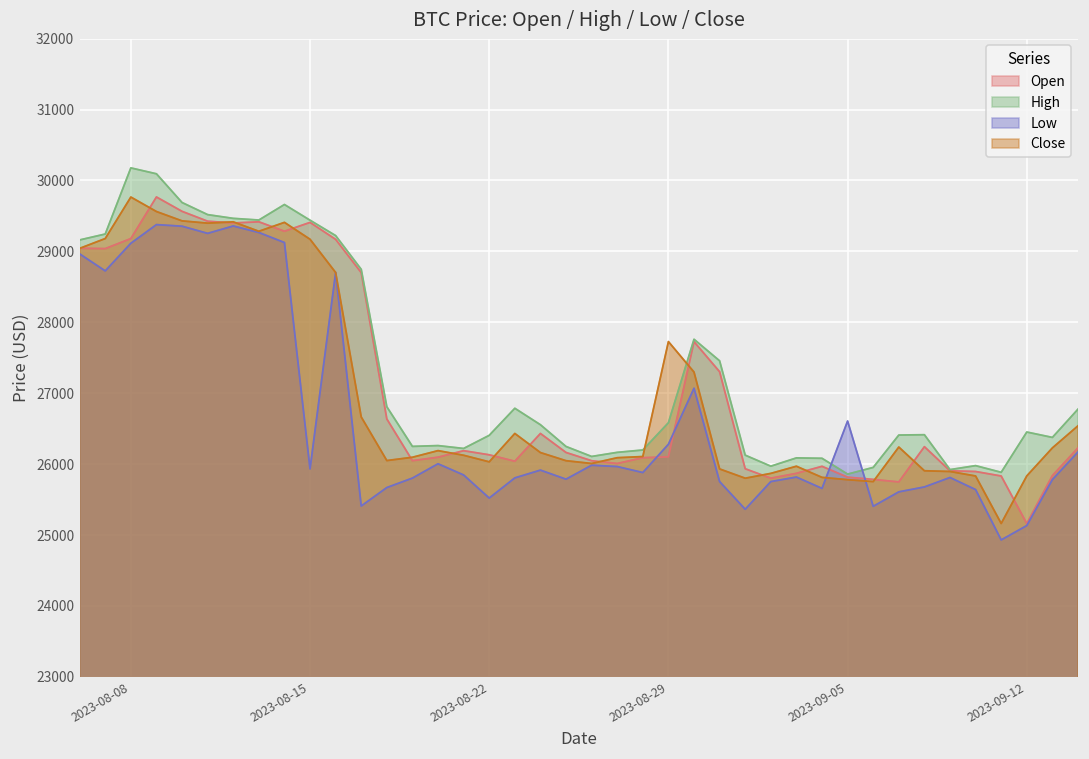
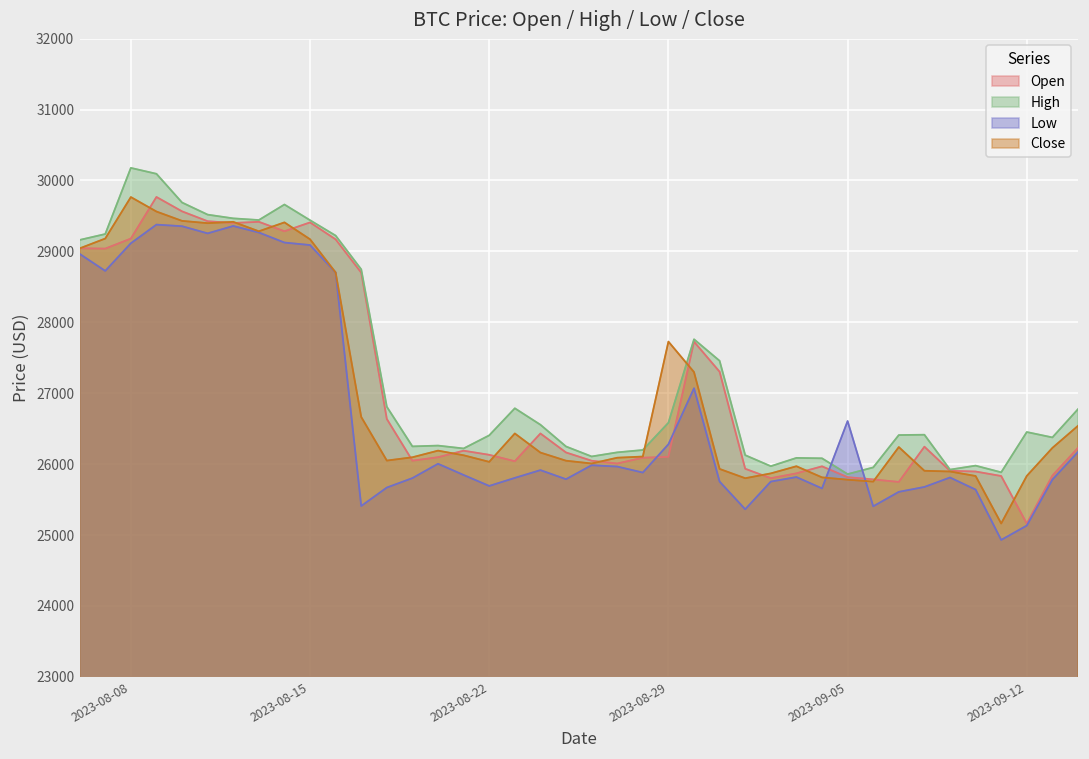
Low, 2023-08-15: 25900 -> 29100
Low, 2023-08-22: 25500 -> 25700
